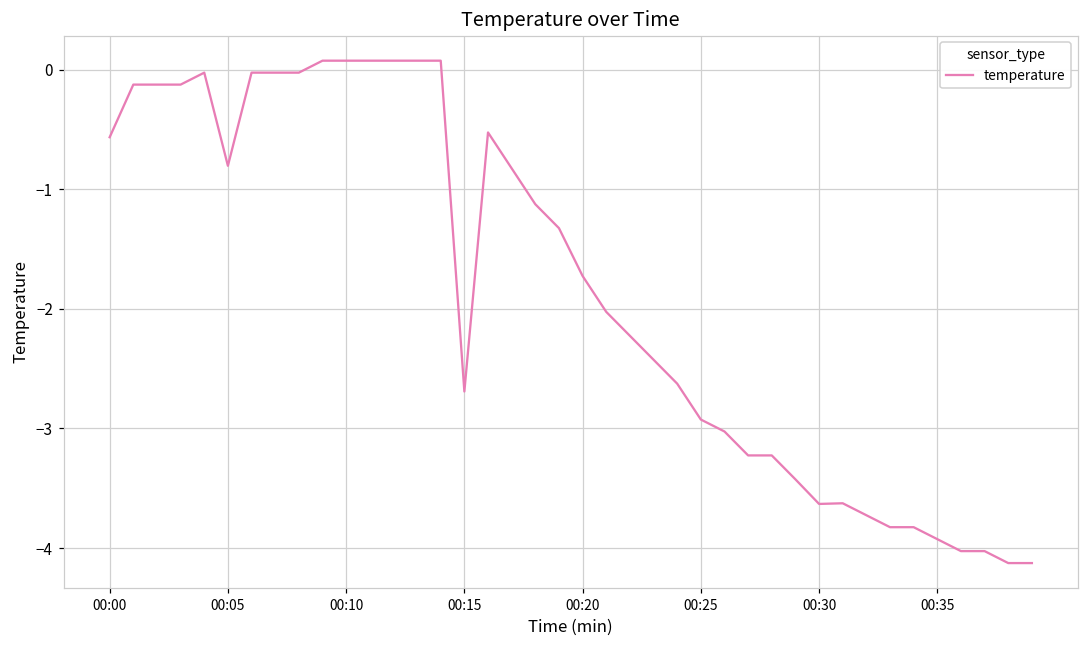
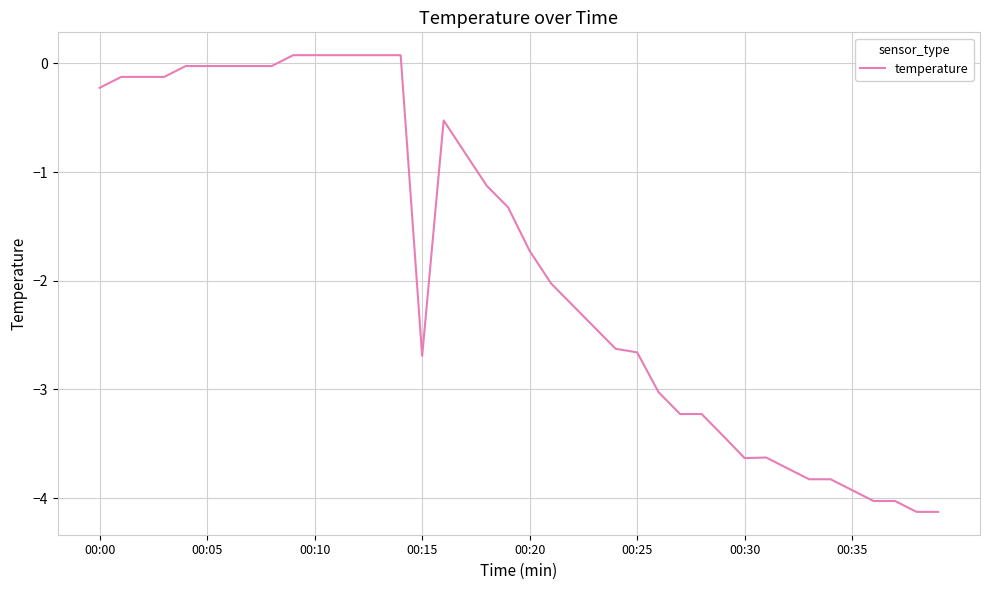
00:00: -0.57 -> -0.23
00:05: -0.80 -> -0.03
00:25: -2.93 -> -2.66
